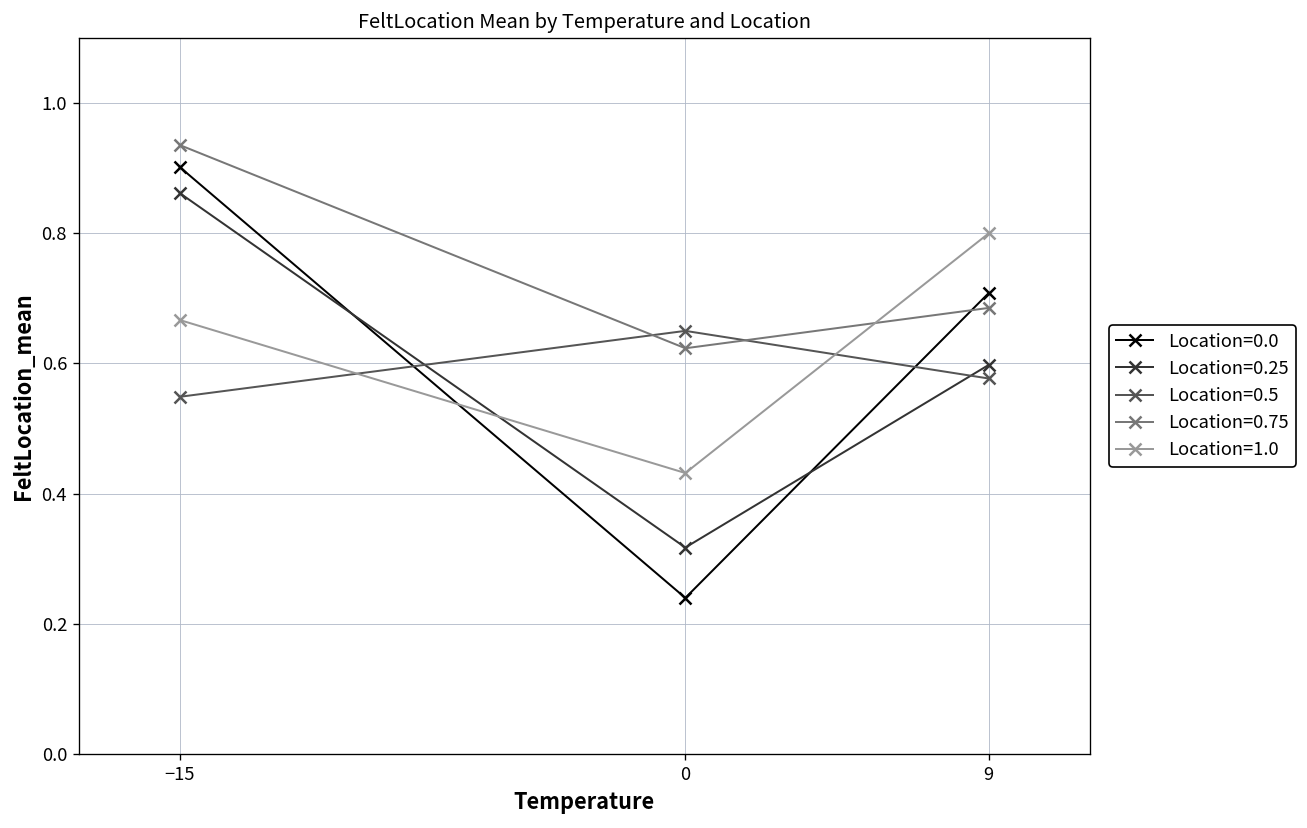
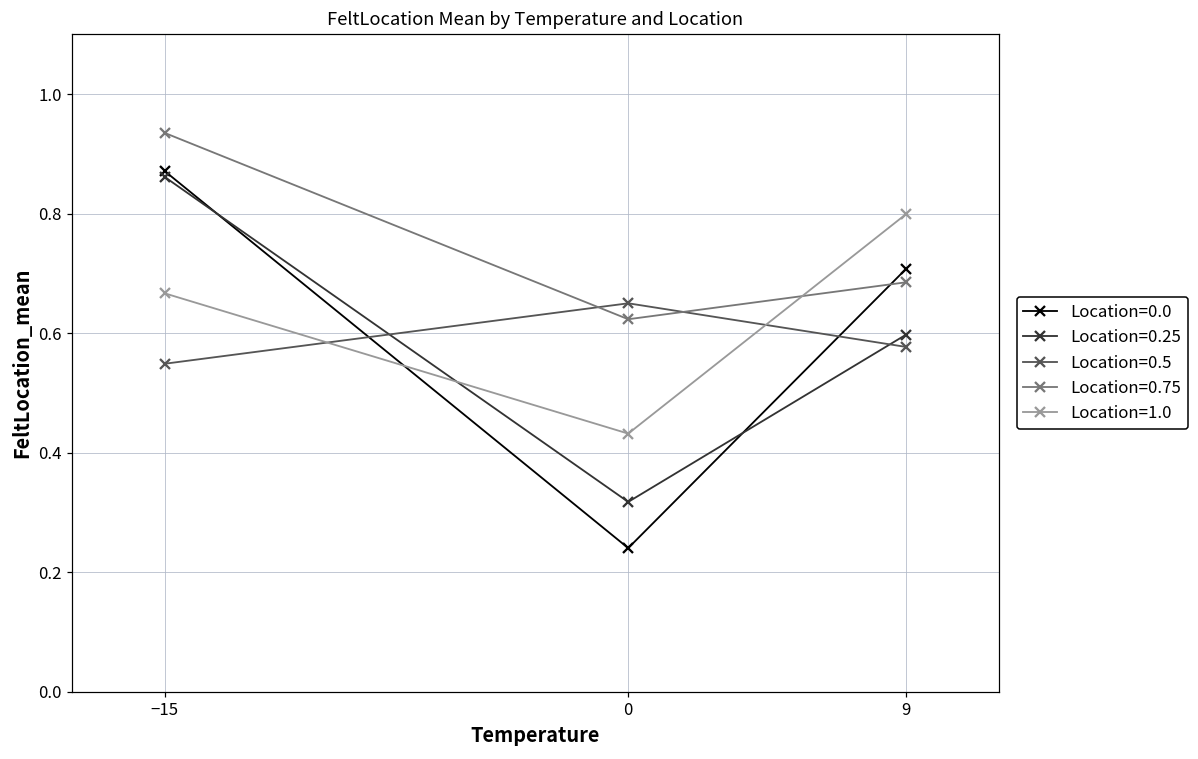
Location=0.0, −15: 0.90 -> 0.87
